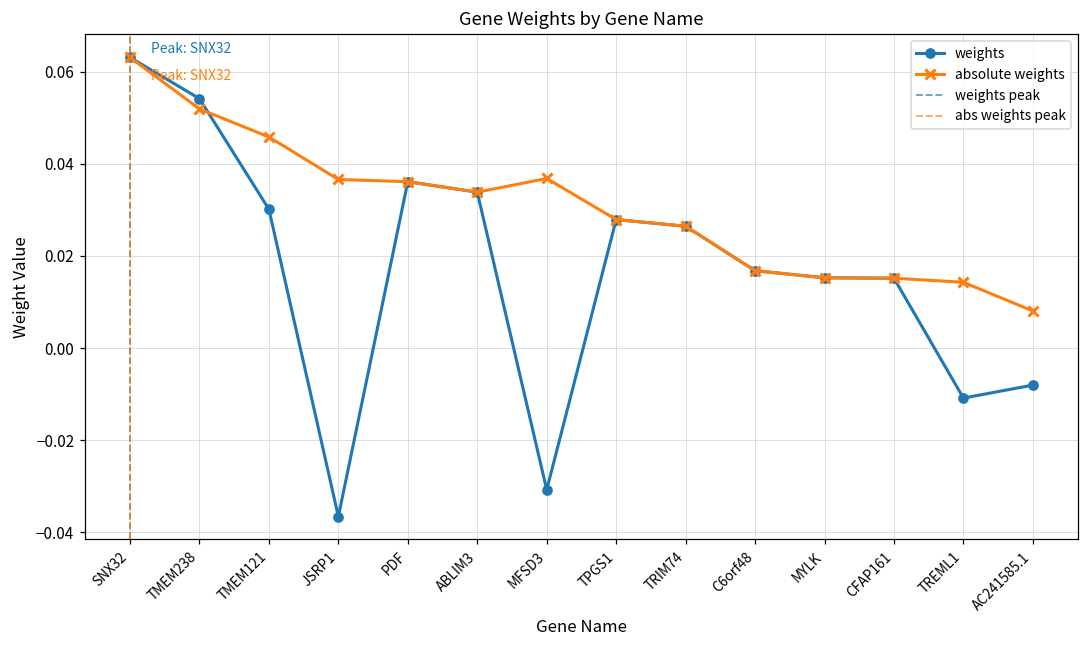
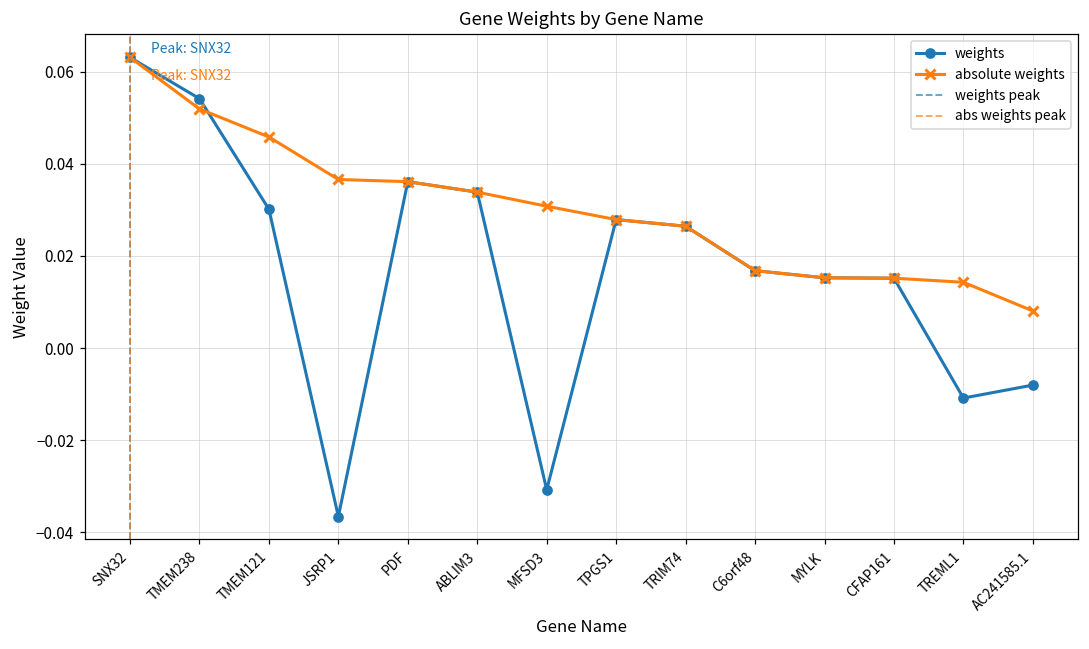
absolute weights, MFSD3: 0.037 -> 0.031
